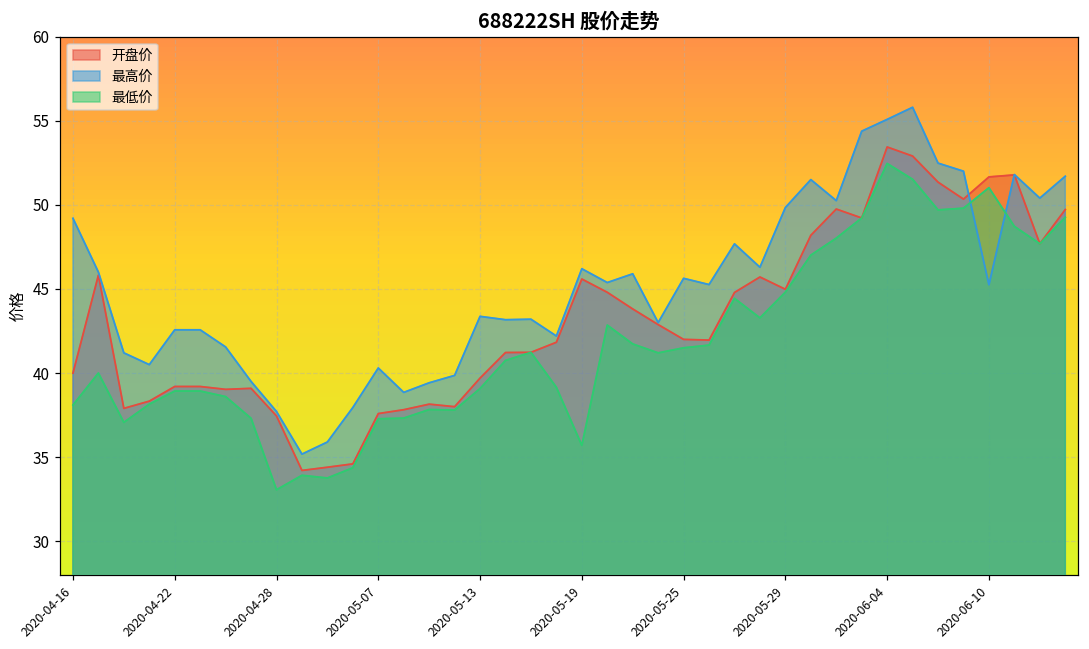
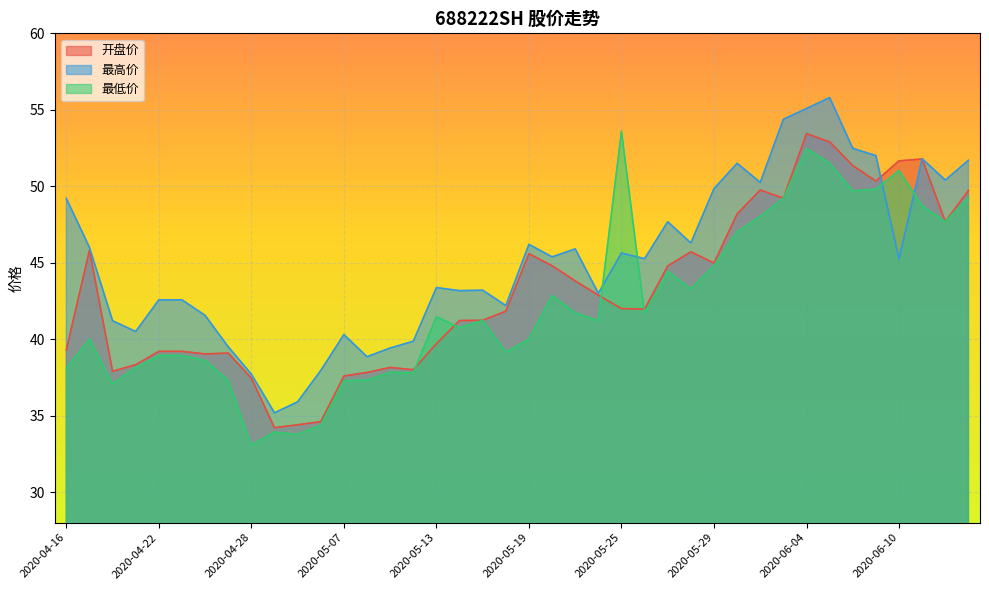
开盘价, 2020-04-16: 40.0 -> 39.3
最低价, 2020-05-13: 39.1 -> 41.5
最低价, 2020-05-19: 35.7 -> 40.0
最低价, 2020-05-25: 41.5 -> 53.6
